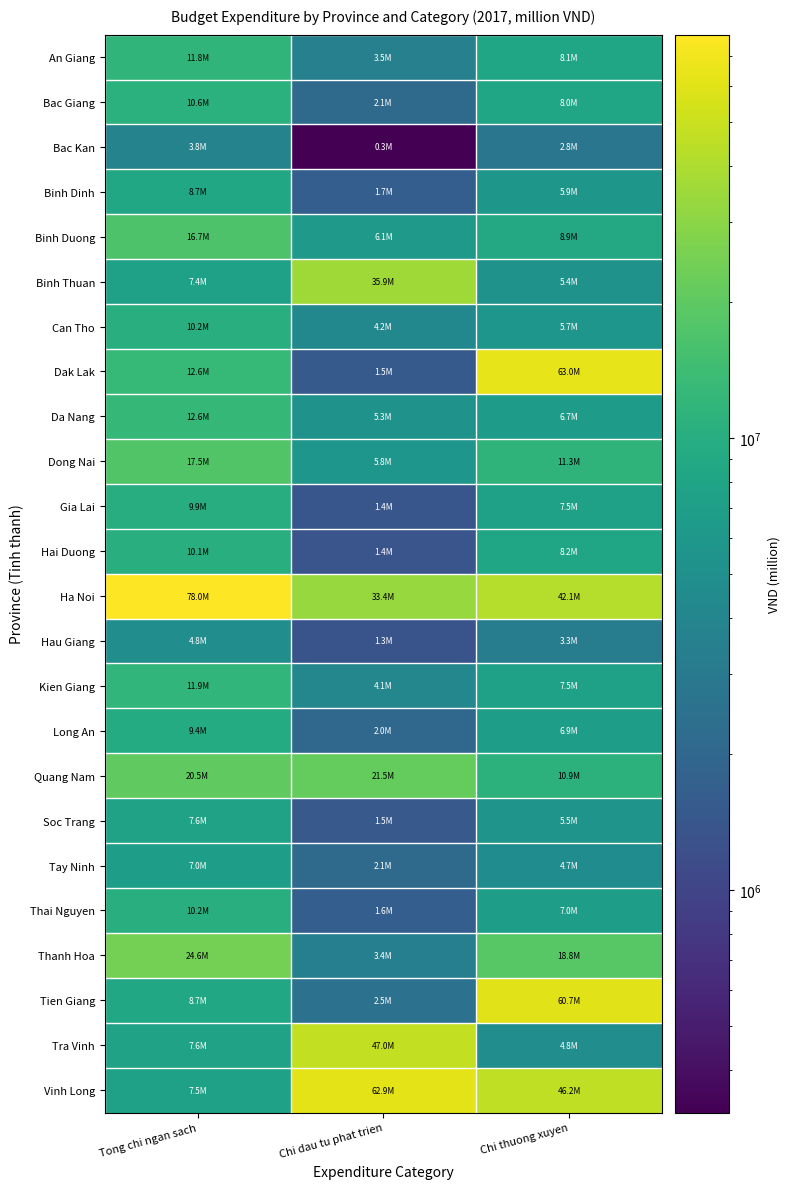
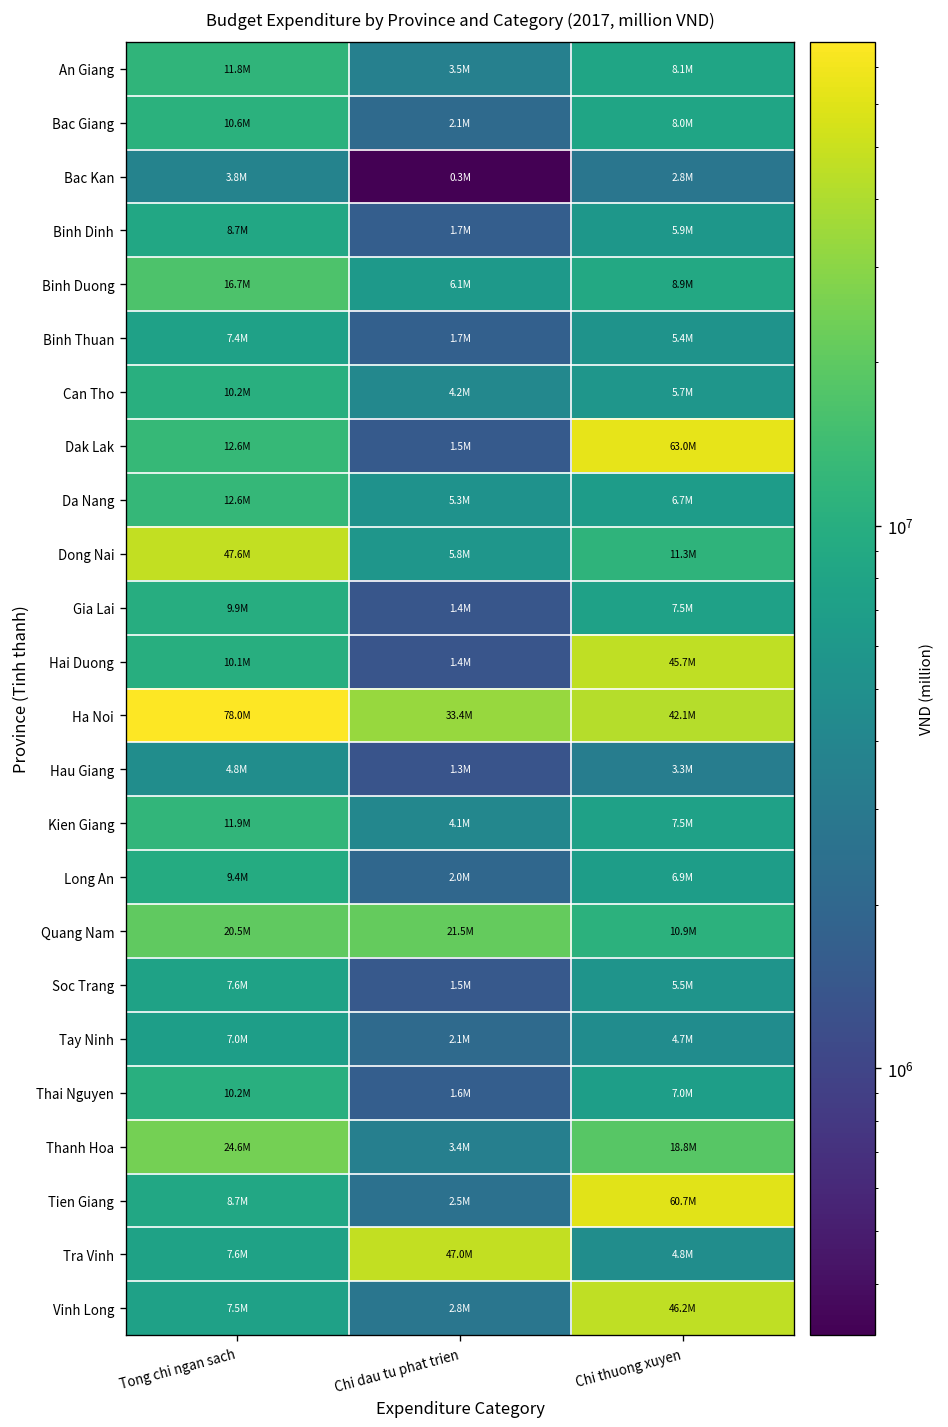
Binh Thuan, Chi dau tu phat trien: 35.9M -> 1.7M
Dong Nai, Tong chi ngan sach: 17.5M -> 47.6M
Hai Duong, Chi thuong xuyen: 8.2M -> 45.7M
Vinh Long, Chi dau tu phat trien: 62.9M -> 2.8M
